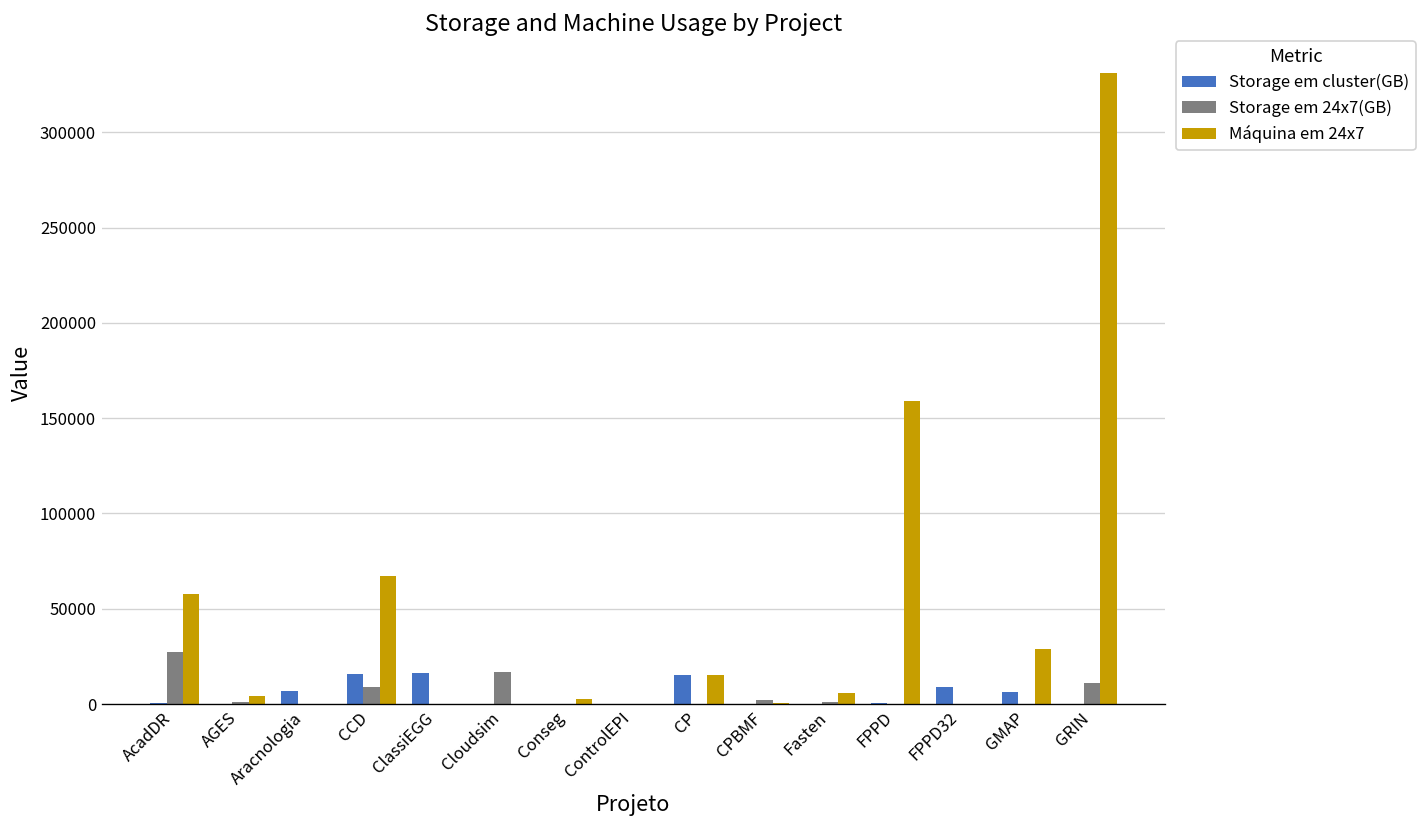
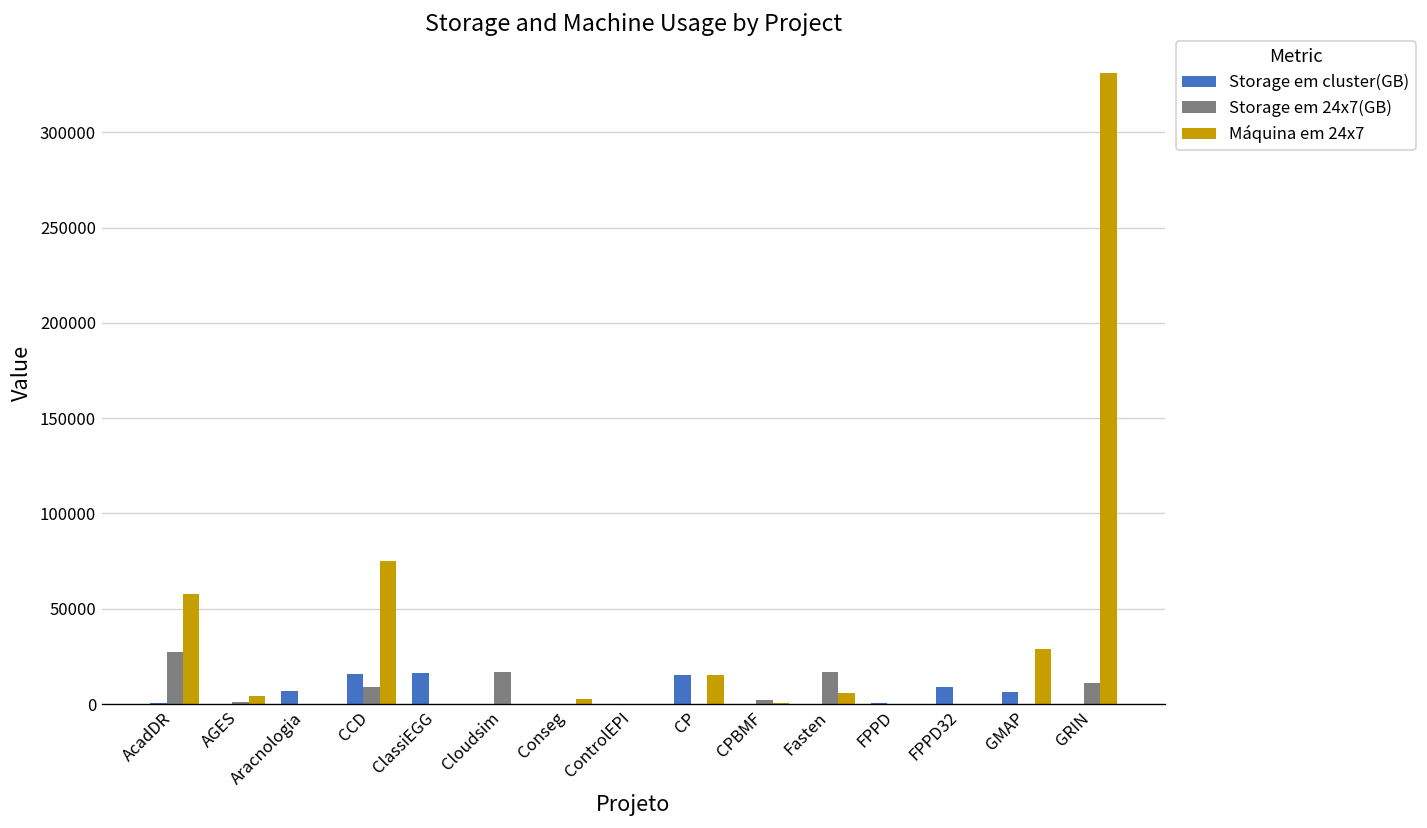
Máquina em 24x7, CCD: 67000 -> 75000
Storage em 24x7(GB), Fasten: 1000 -> 17000
Máquina em 24x7, FPPD: 159000 -> 0
